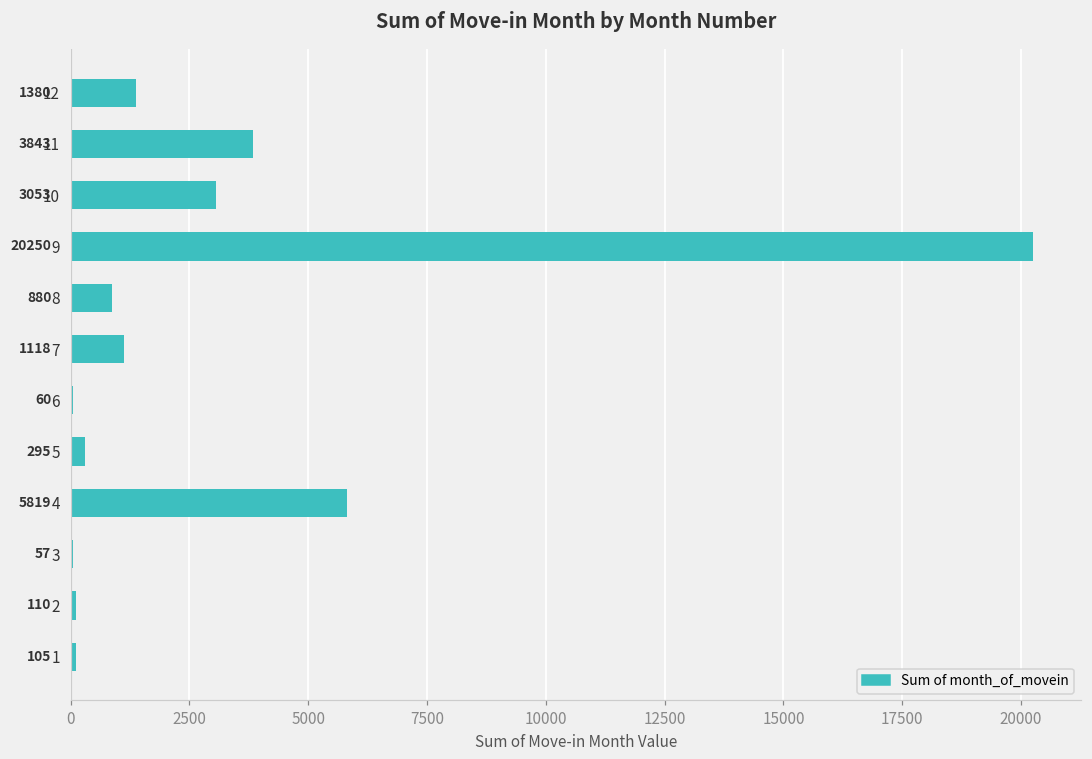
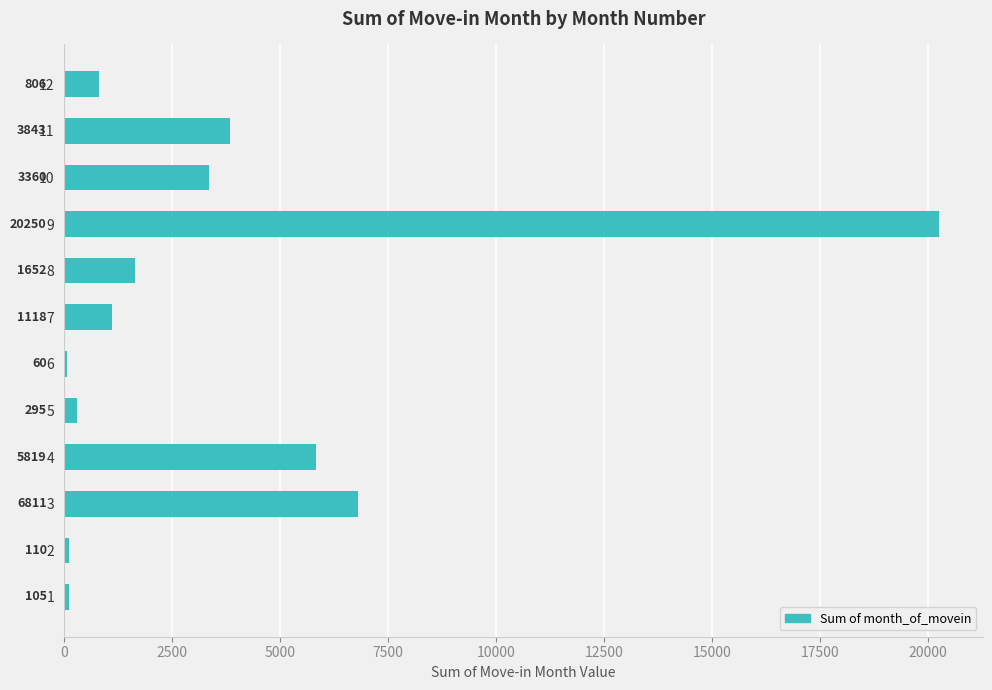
12: 1380 -> 806
10: 3053 -> 3360
8: 880 -> 1652
3: 57 -> 6811
